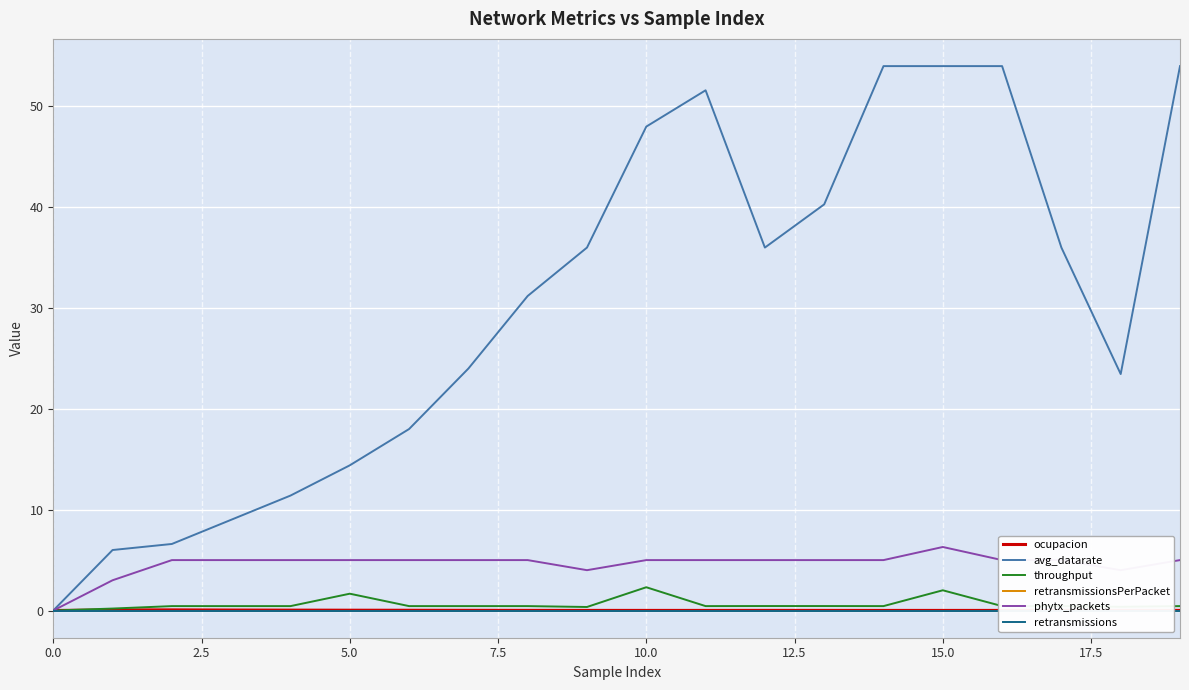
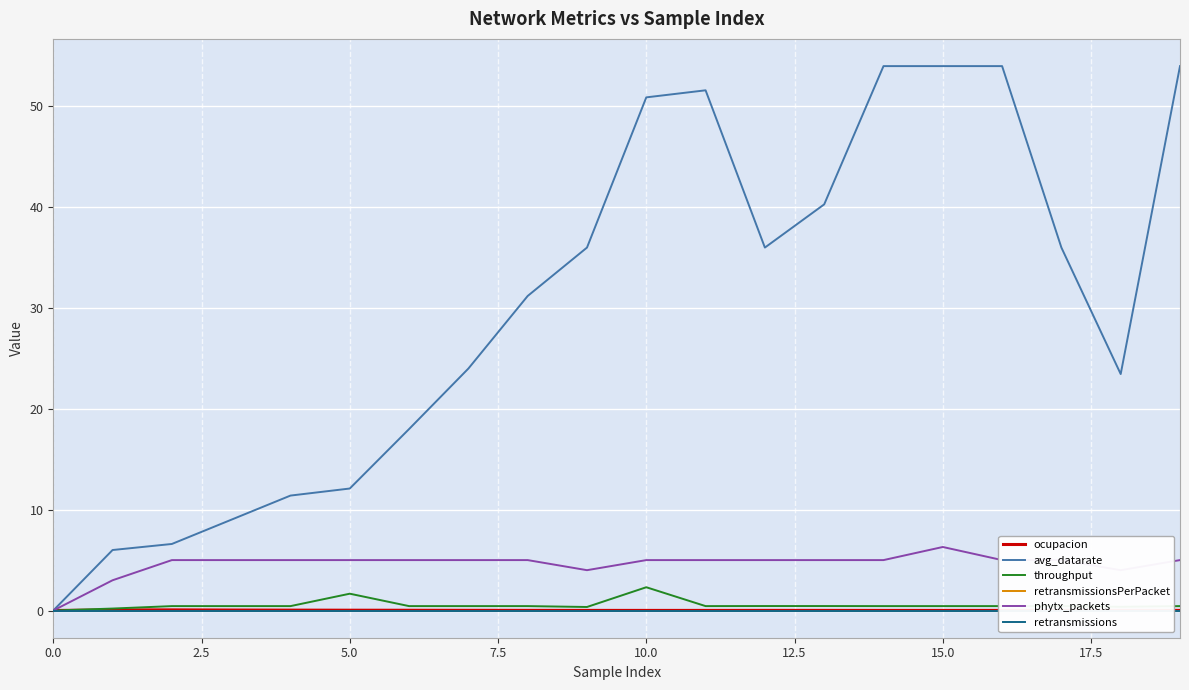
avg_datarate, 5.0: 14.4 -> 12.1
avg_datarate, 10.0: 48.0 -> 50.9
throughput, 15.0: 2.0 -> 0.4
